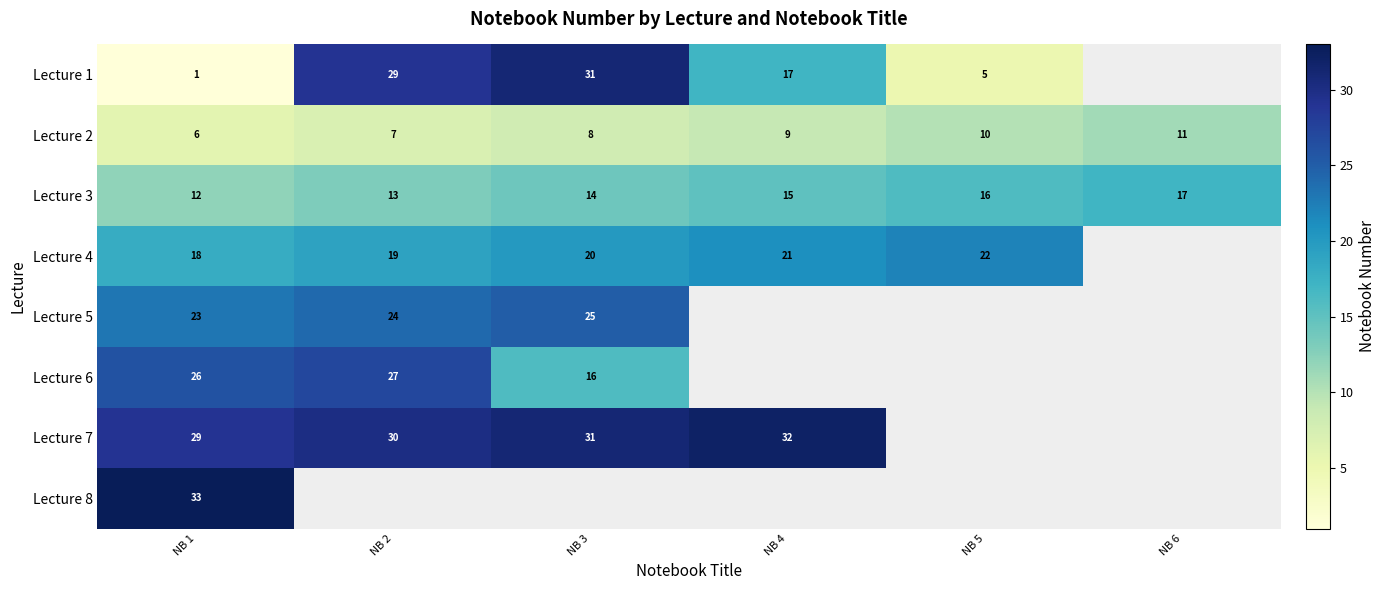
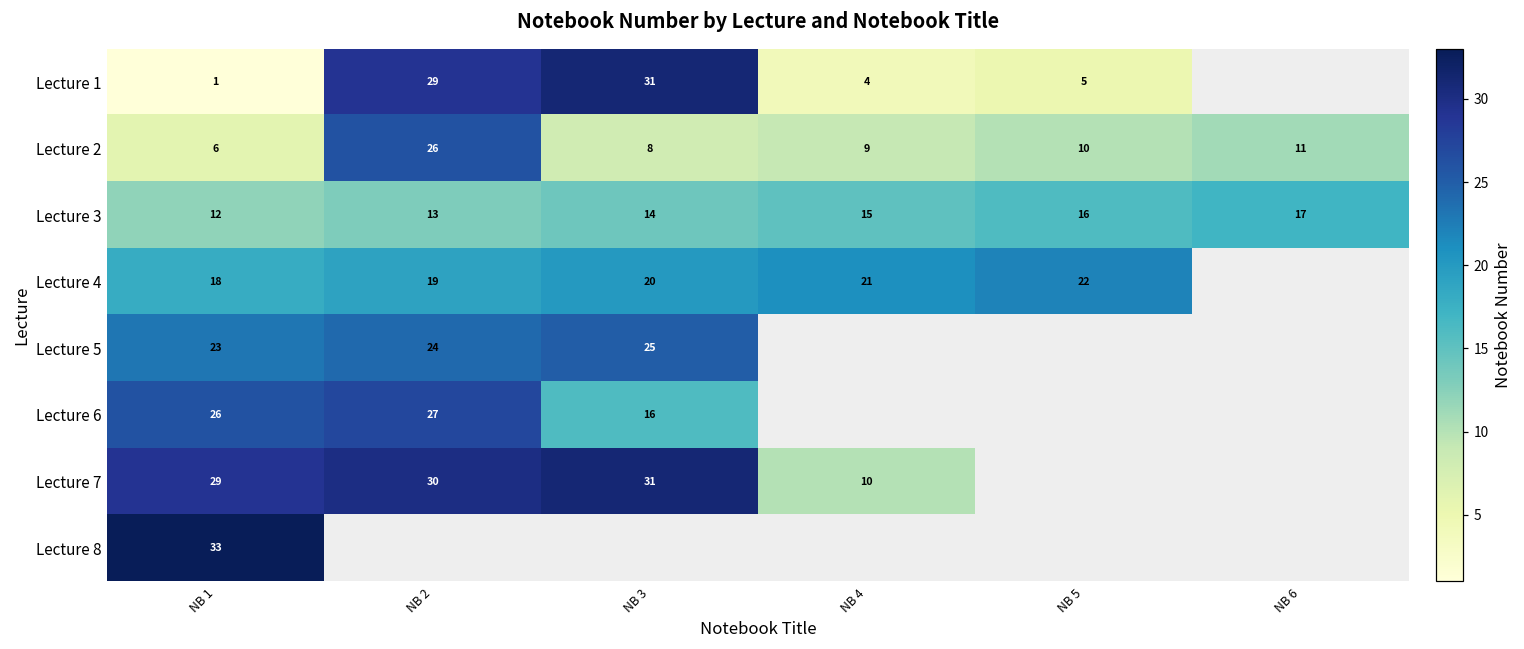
Lecture 1, NB 4: 17 -> 4
Lecture 2, NB 2: 7 -> 26
Lecture 7, NB 4: 32 -> 10
